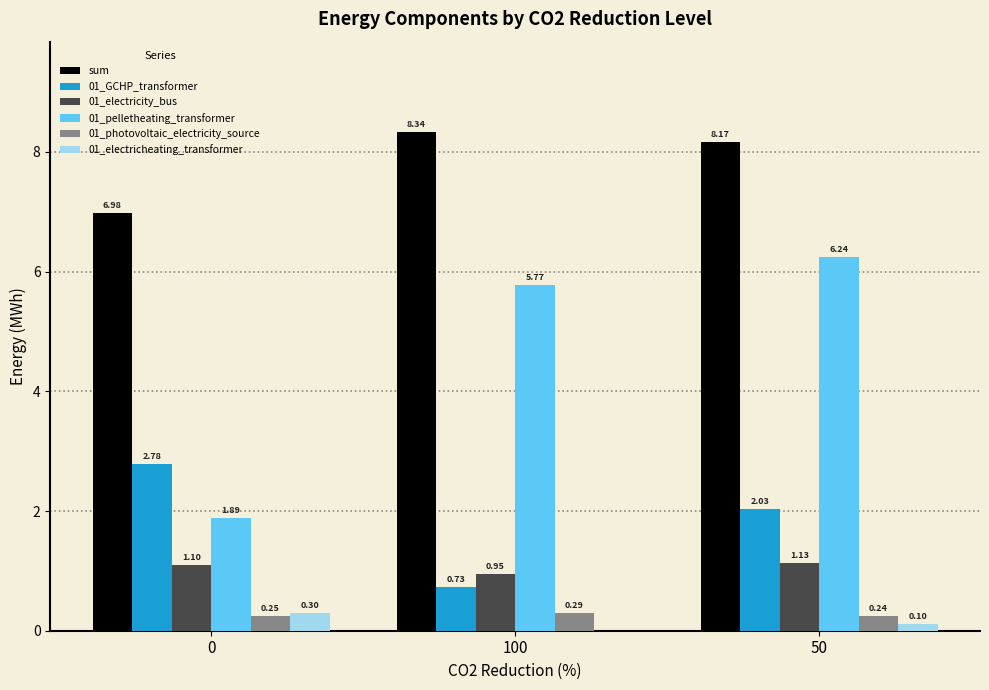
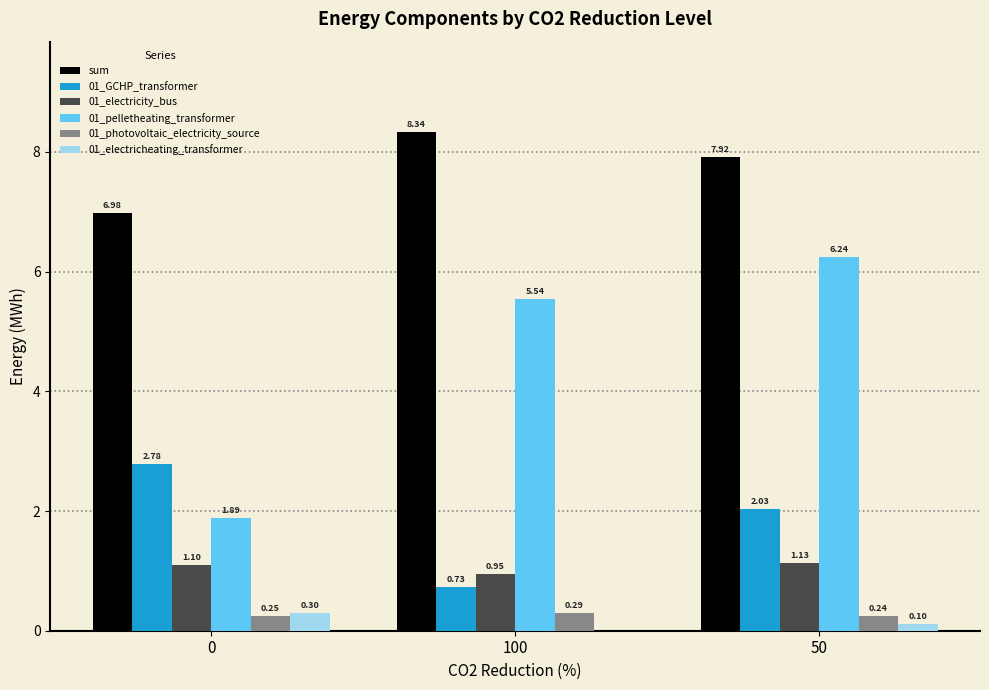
01_pelletheating_transformer, 100: 5.77 -> 5.54
sum, 50: 8.17 -> 7.92
